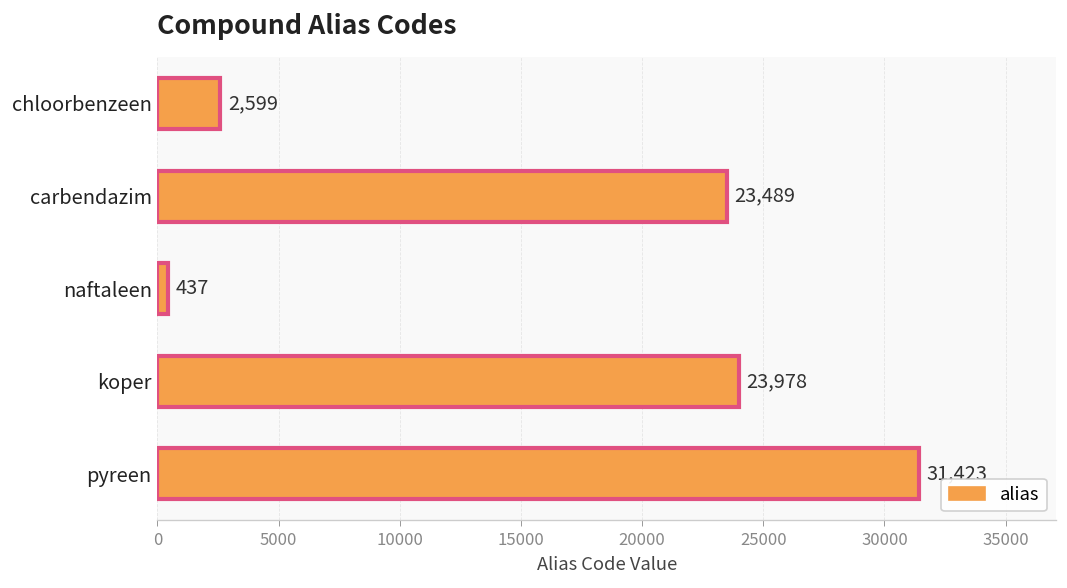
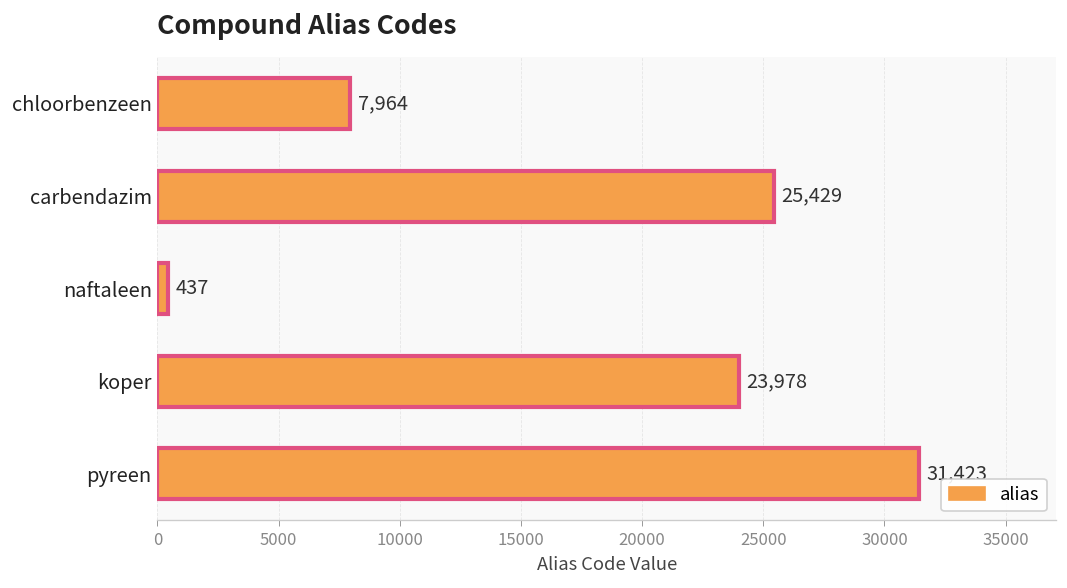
chloorbenzeen: 2,599 -> 7,964
carbendazim: 23,489 -> 25,429
